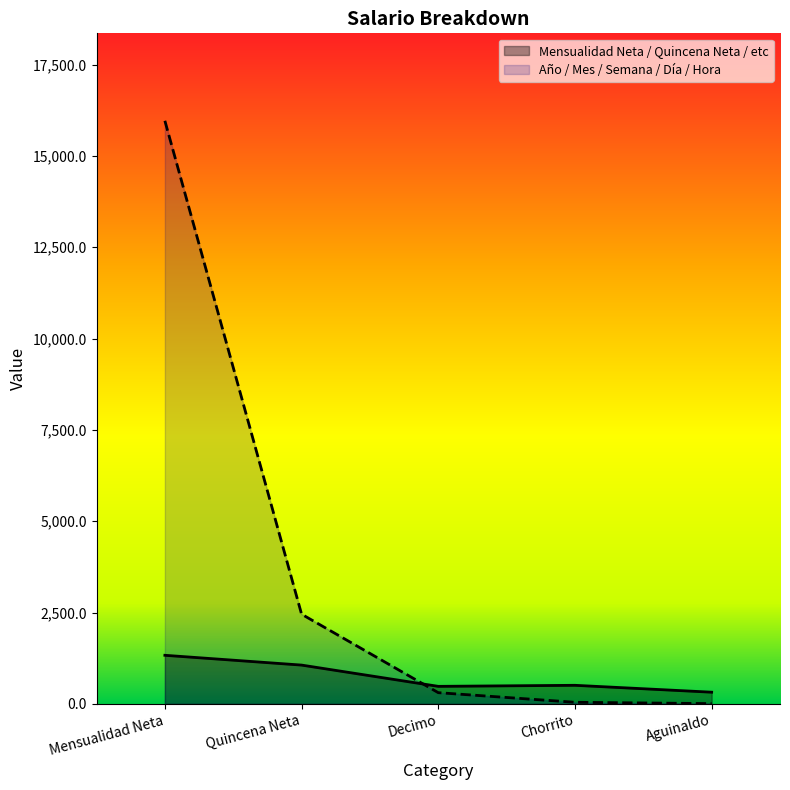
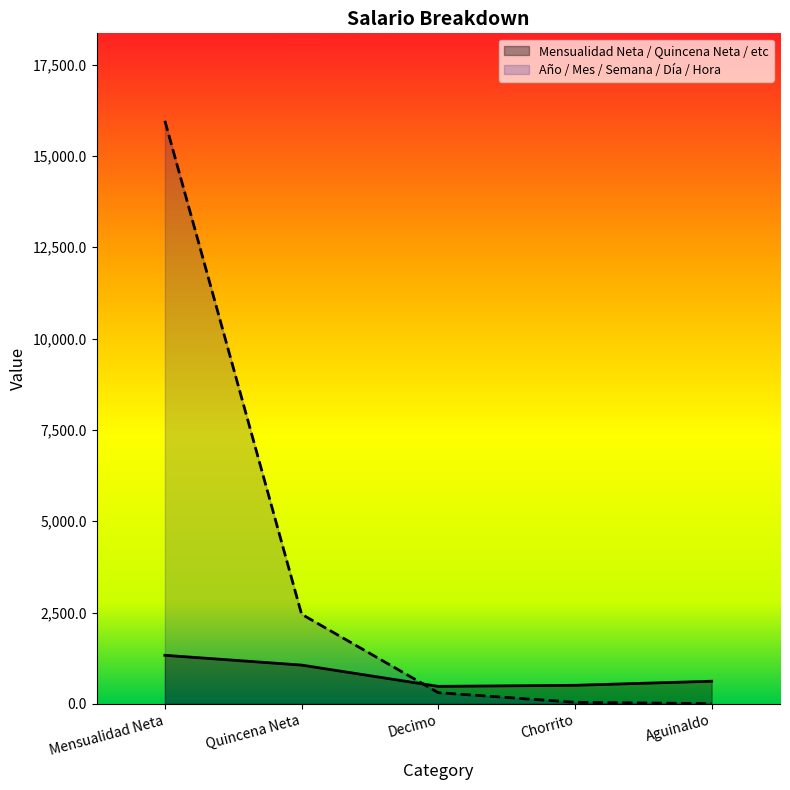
Mensualidad Neta / Quincena Neta / etc, Aguinaldo: 300 -> 600
